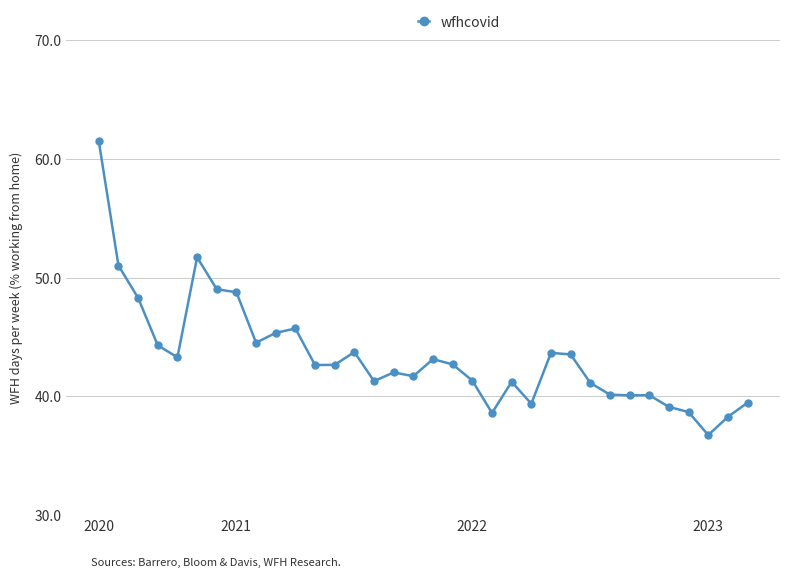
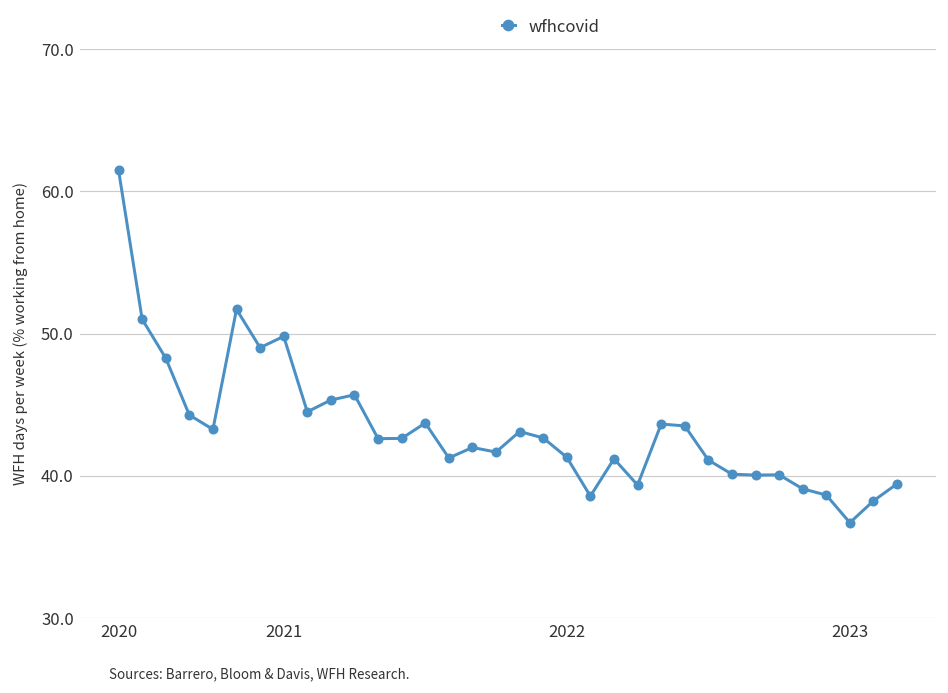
2021: 48.8 -> 49.8
